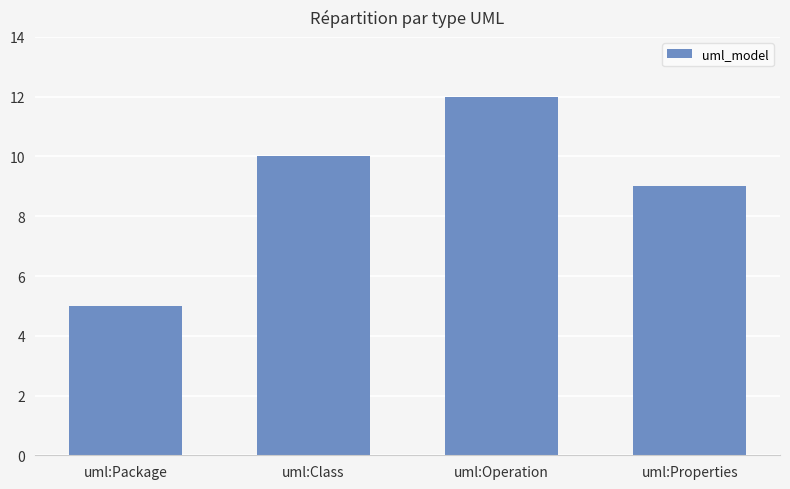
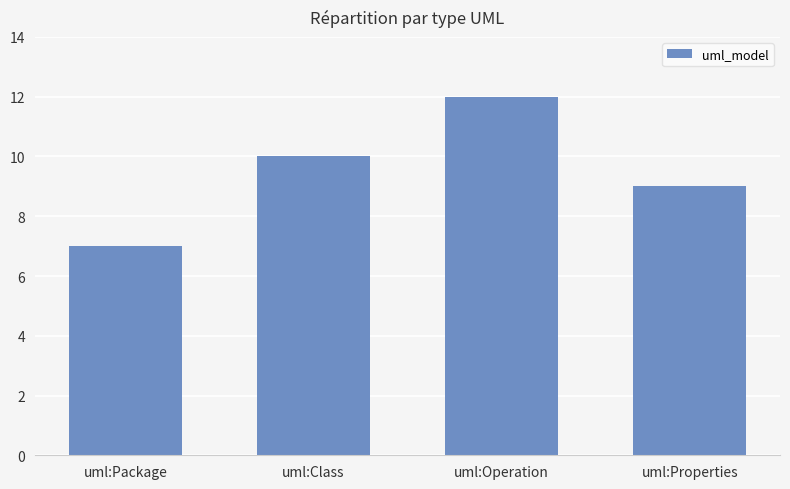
uml:Package: 5 -> 7
